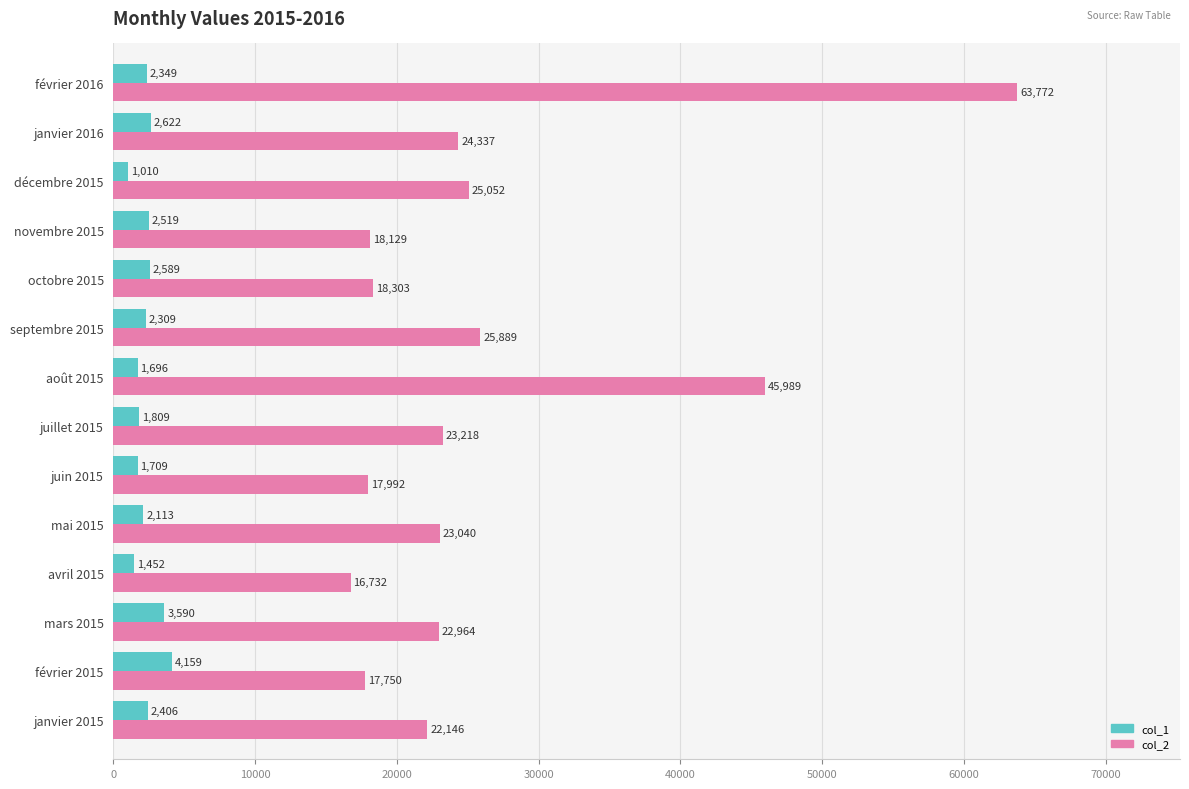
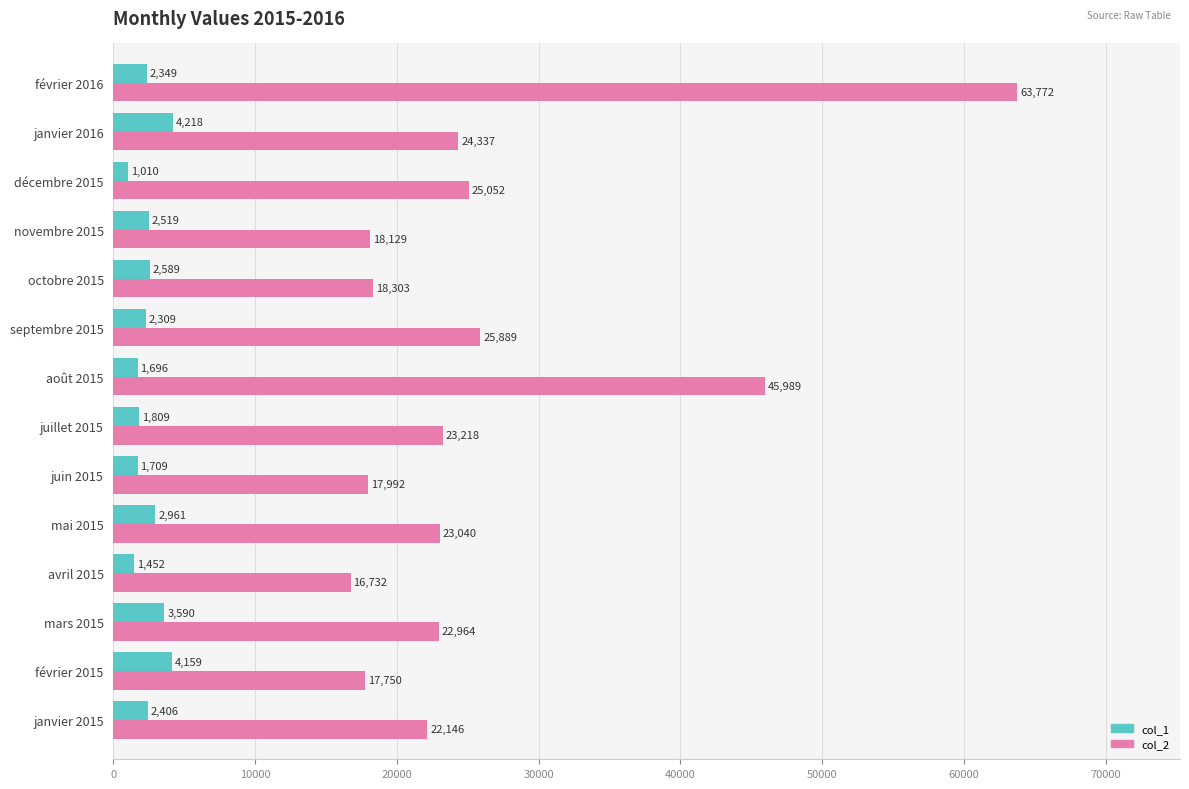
col_1, janvier 2016: 2,622 -> 4,218
col_1, mai 2015: 2,113 -> 2,961
